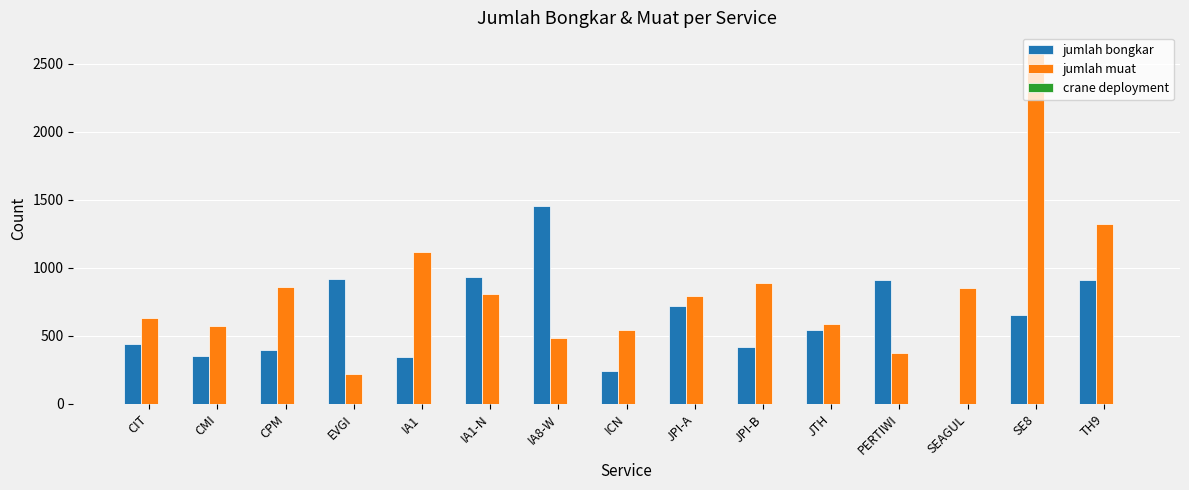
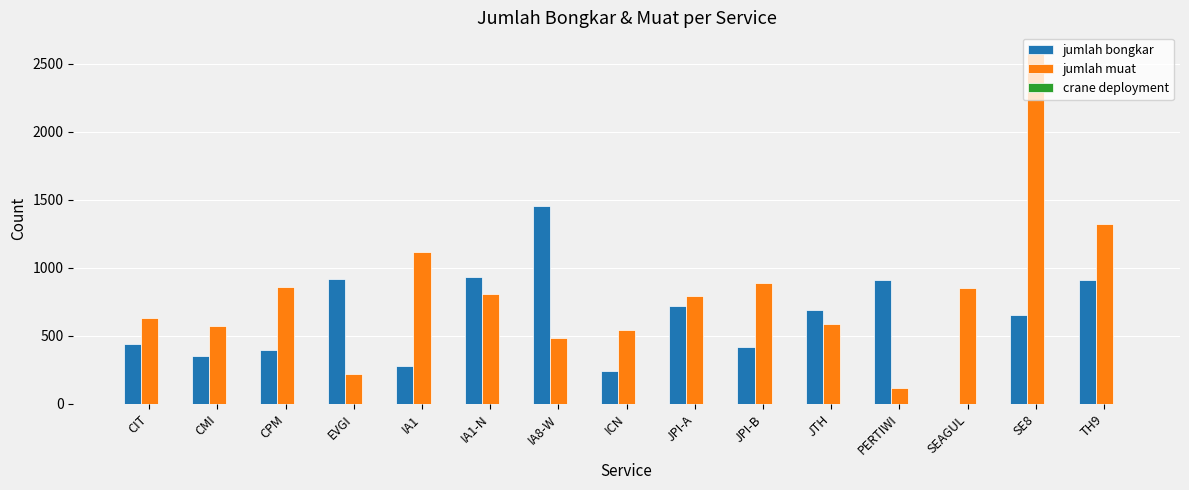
jumlah bongkar, IA1: 350 -> 280
jumlah bongkar, JTH: 550 -> 690
jumlah muat, PERTIWI: 370 -> 120
